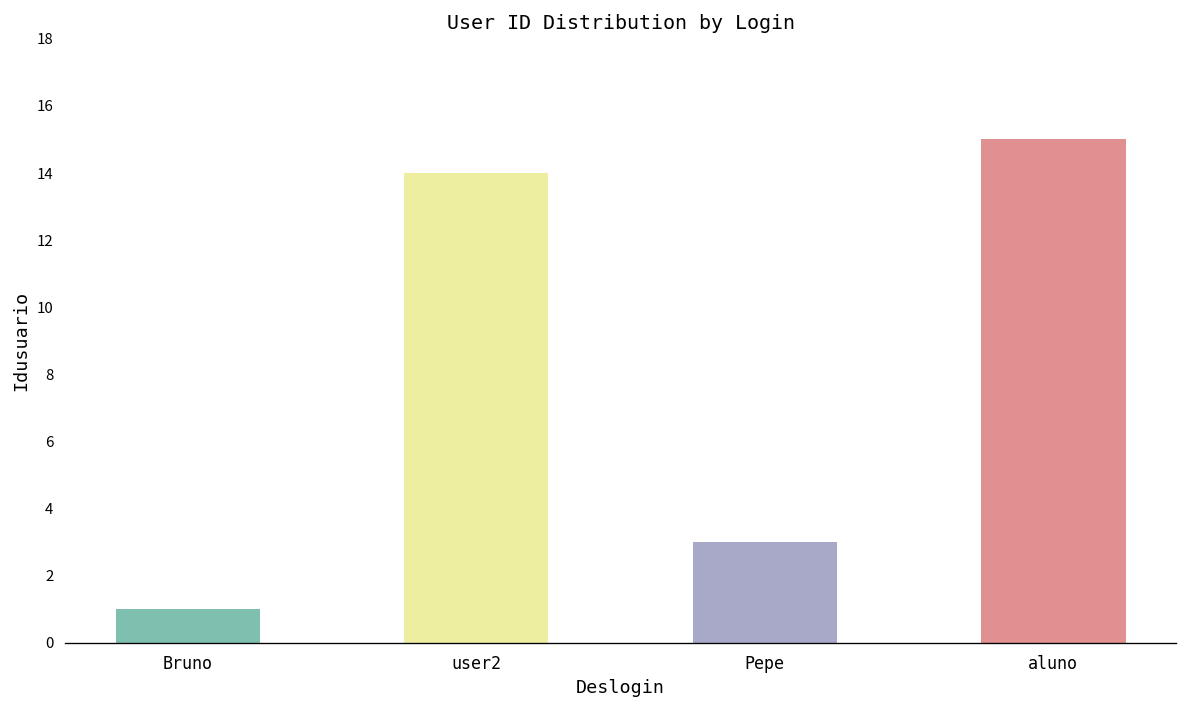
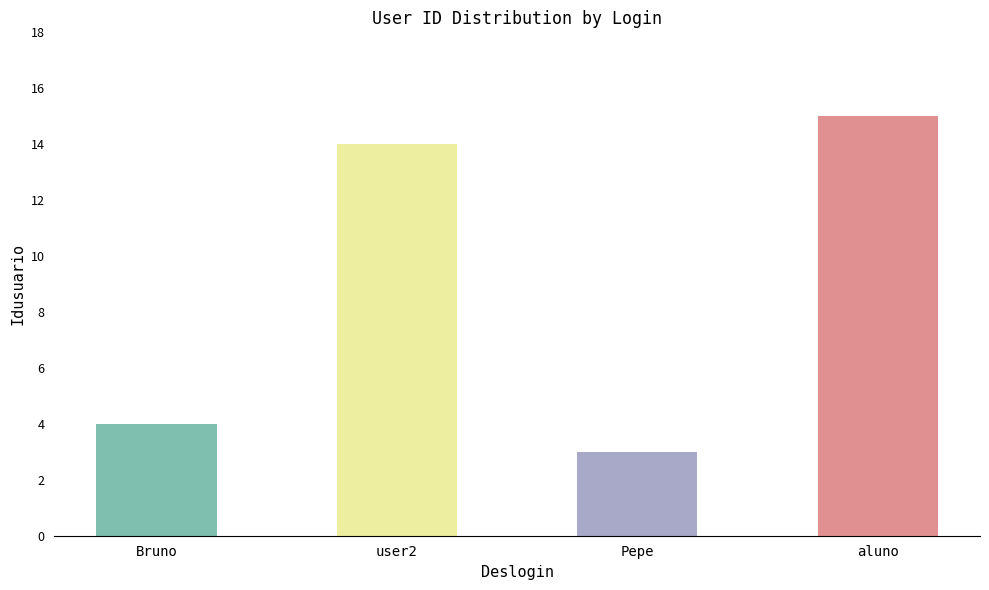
Bruno: 1 -> 4
